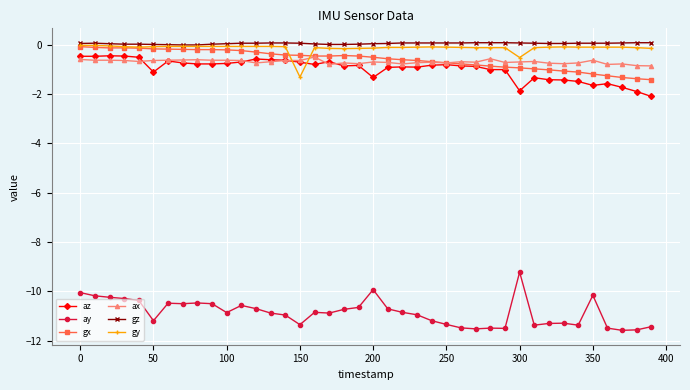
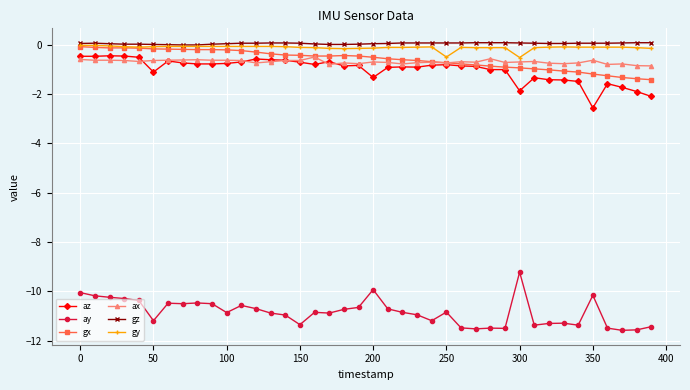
gy, 150: -1.3 -> -0.1
ay, 250: -11.3 -> -10.8
gy, 250: -0.1 -> -0.5
az, 350: -1.7 -> -2.6
